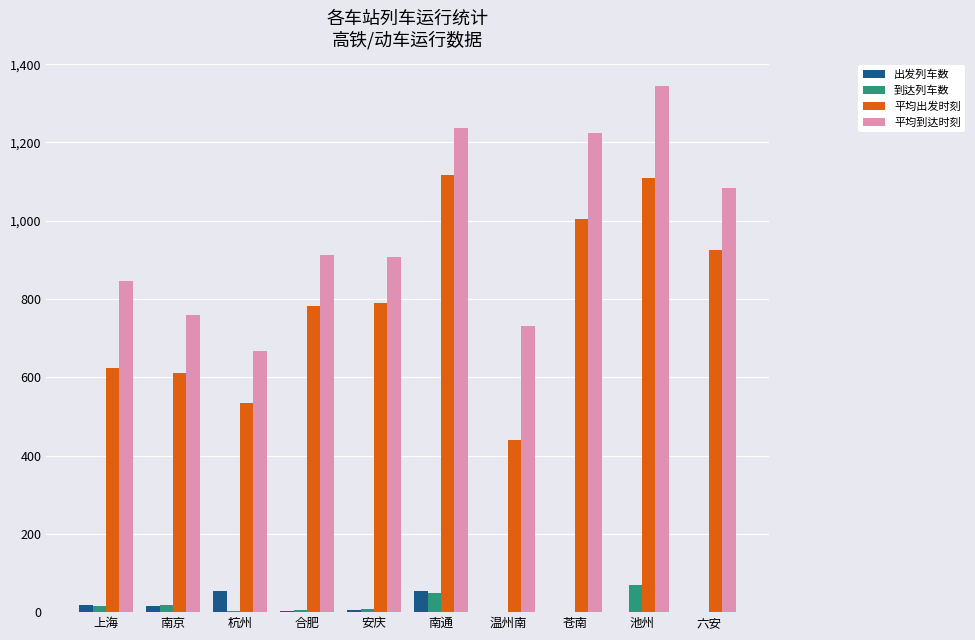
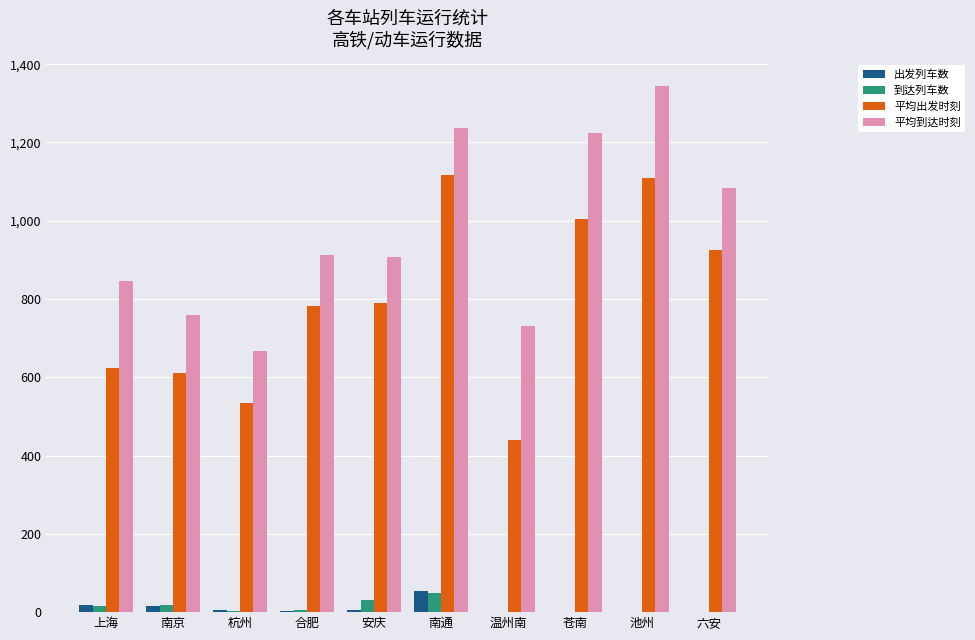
出发列车数, 杭州: 60 -> 10
到达列车数, 安庆: 10 -> 30
到达列车数, 池州: 70 -> 0
